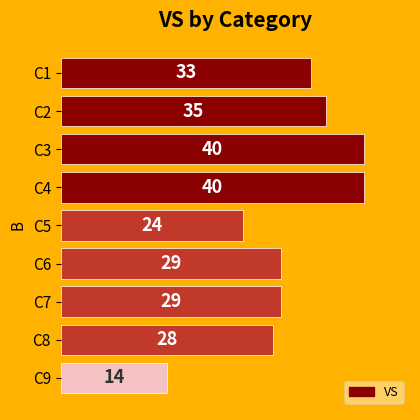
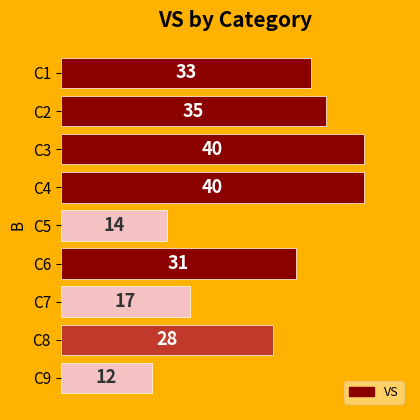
C5: 24 -> 14
C6: 29 -> 31
C7: 29 -> 17
C9: 14 -> 12
